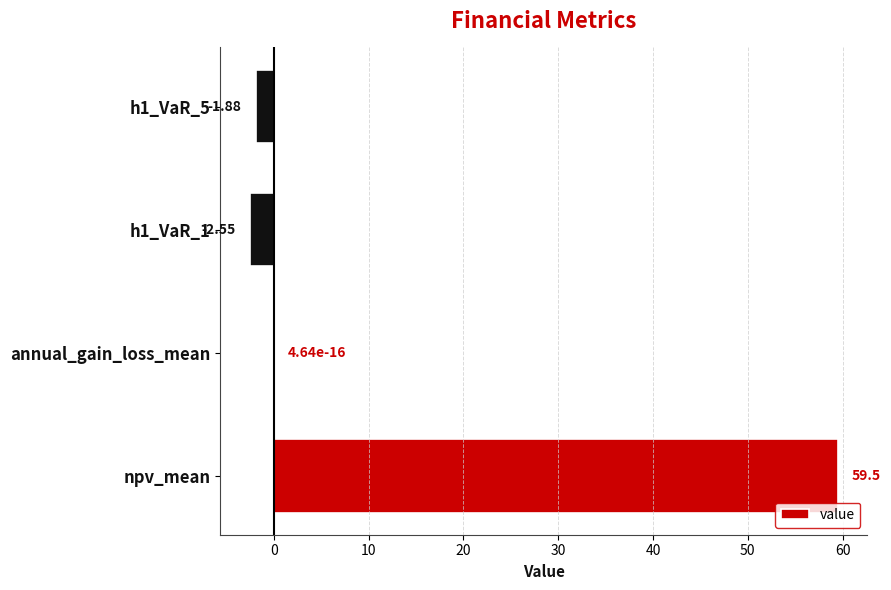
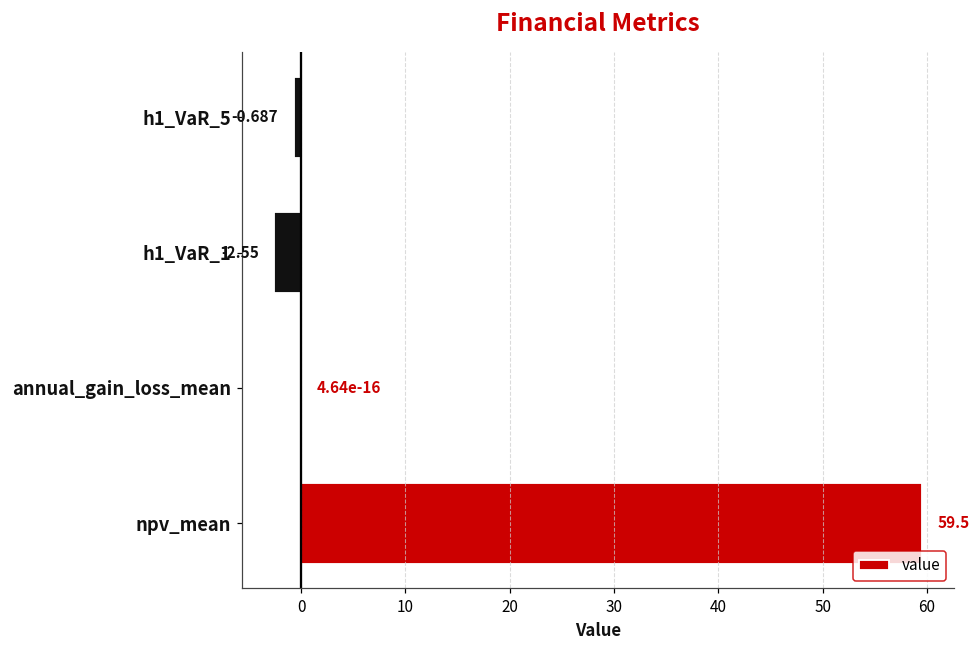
h1_VaR_5: -1.88 -> -0.687
